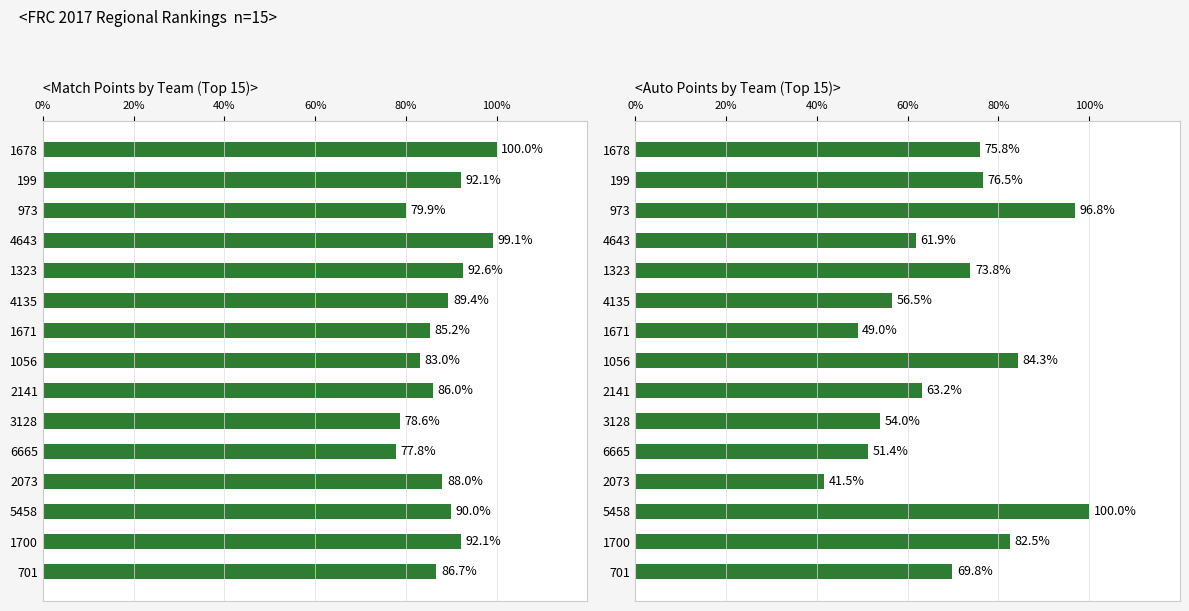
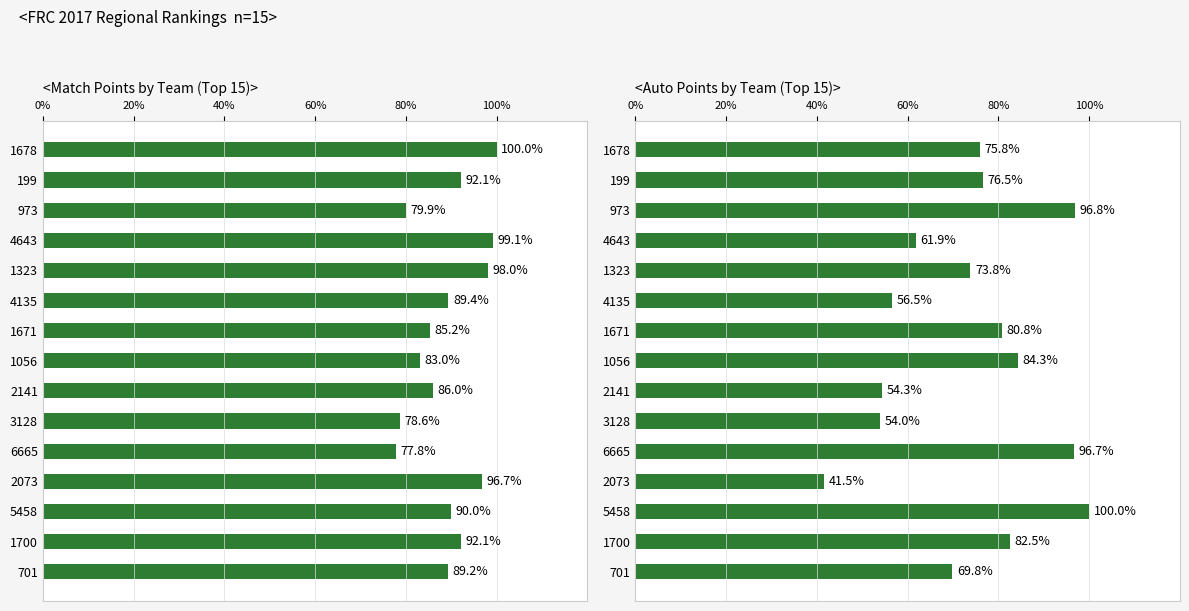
<Match Points by Team (Top 15)>, 1323: 92.6% -> 98.0%
<Match Points by Team (Top 15)>, 2073: 88.0% -> 96.7%
<Match Points by Team (Top 15)>, 701: 86.7% -> 89.2%
<Auto Points by Team (Top 15)>, 1671: 49.0% -> 80.8%
<Auto Points by Team (Top 15)>, 2141: 63.2% -> 54.3%
<Auto Points by Team (Top 15)>, 6665: 51.4% -> 96.7%
